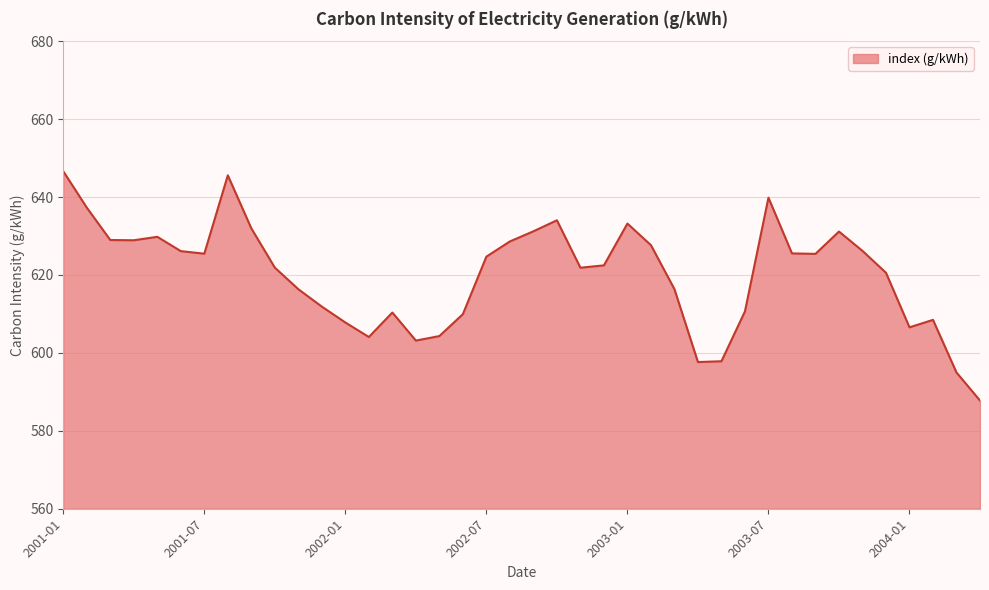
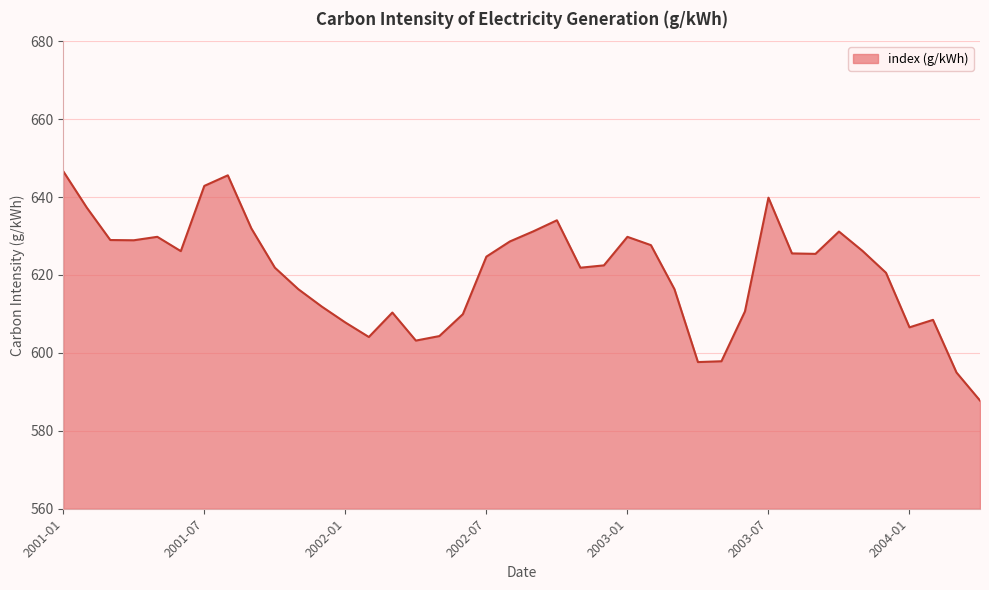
2001-07: 625 -> 643
2003-01: 633 -> 630
